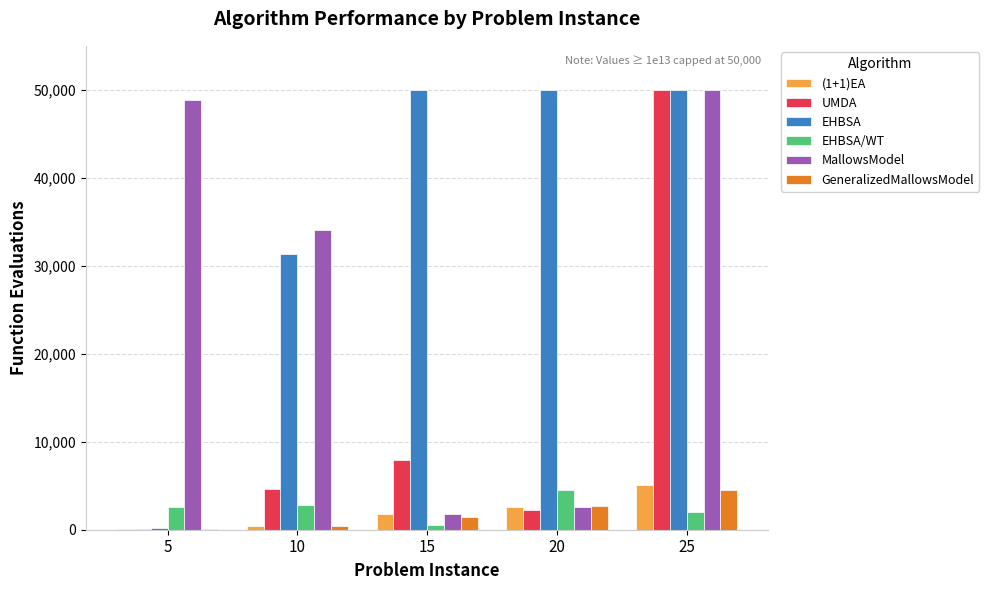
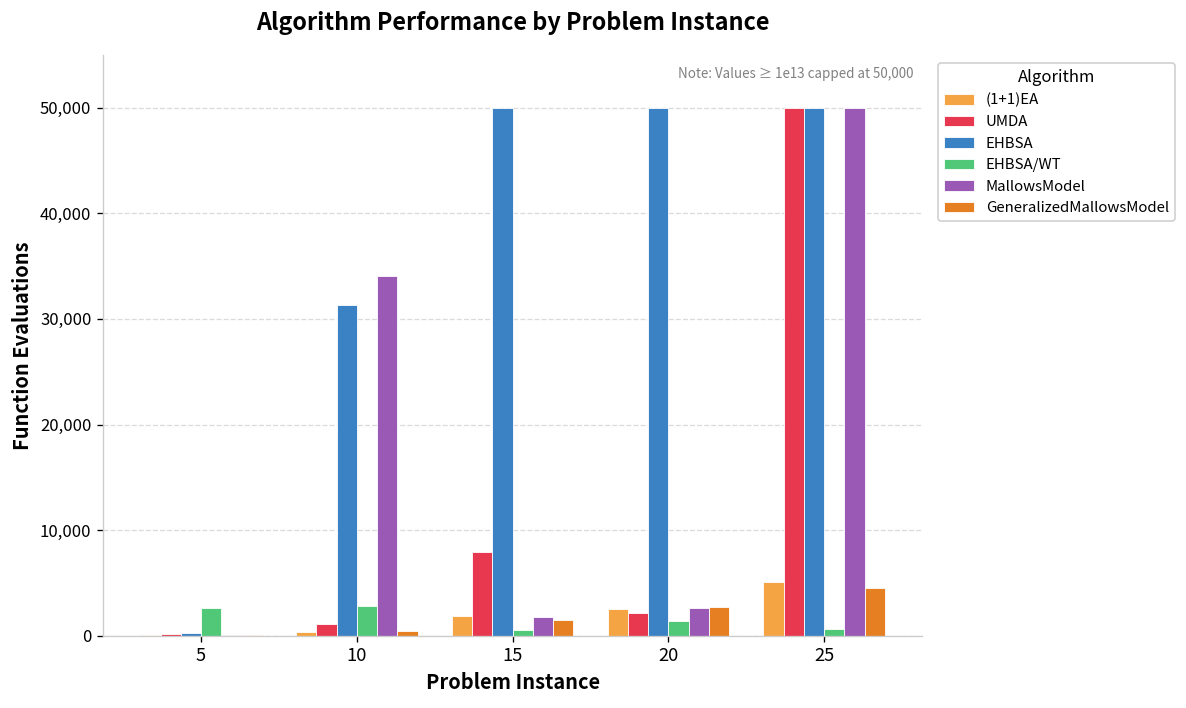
MallowsModel, 5: 49,000 -> 0
UMDA, 10: 5,000 -> 1,000
EHBSA/WT, 20: 4,000 -> 1,000
EHBSA/WT, 25: 2,000 -> 1,000
